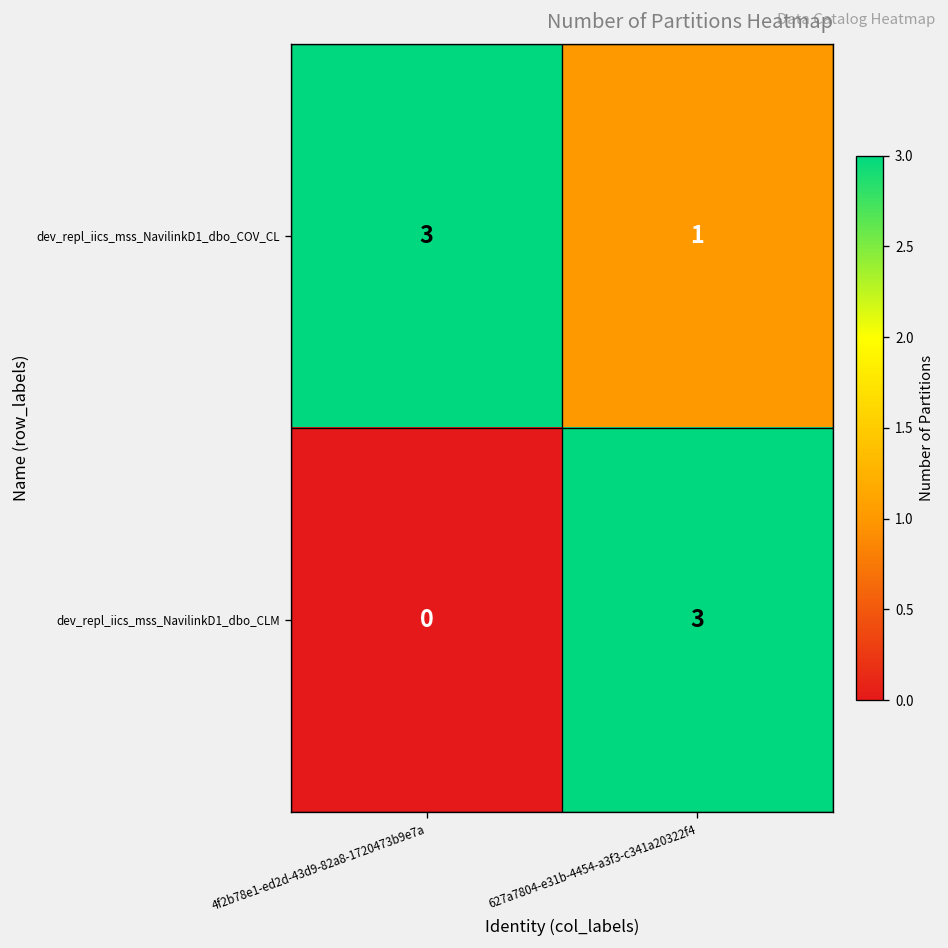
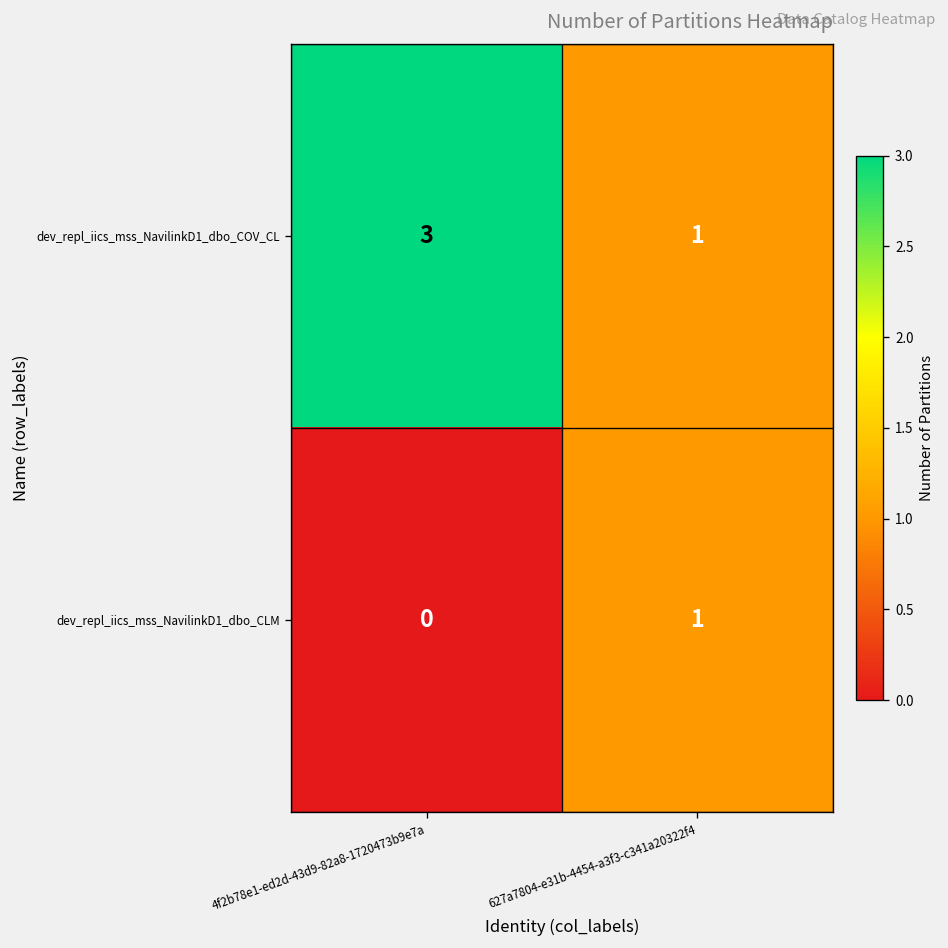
dev_repl_iics_mss_NavilinkD1_dbo_CLM, 627a7804-e31b-4454-a3f3-c341a20322f4: 3 -> 1
